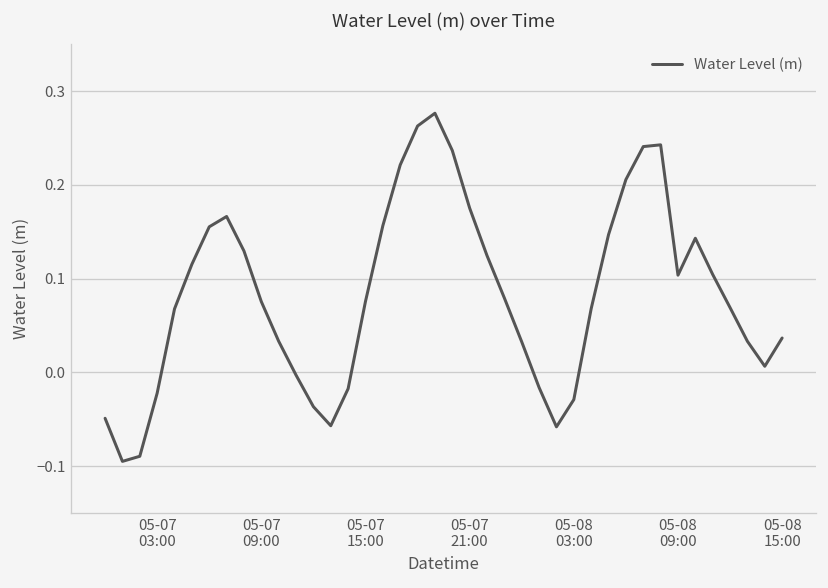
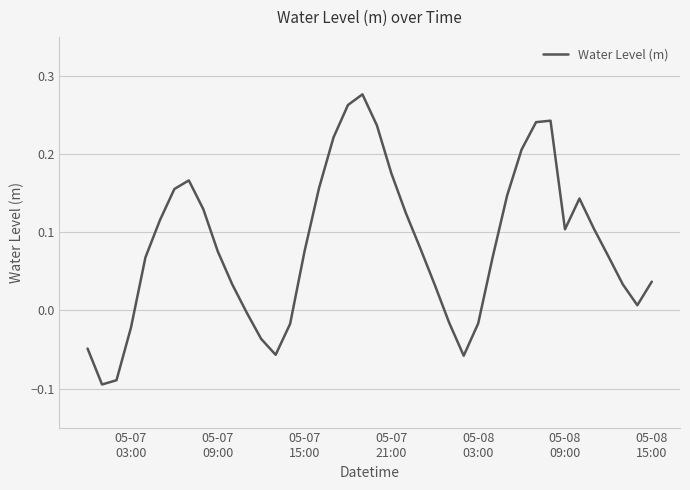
05-08 03:00: -0.03 -> -0.02
